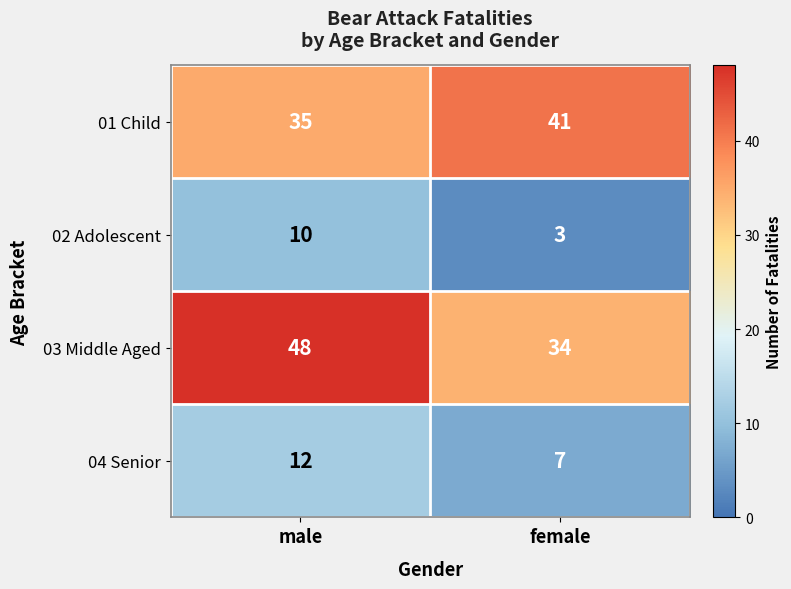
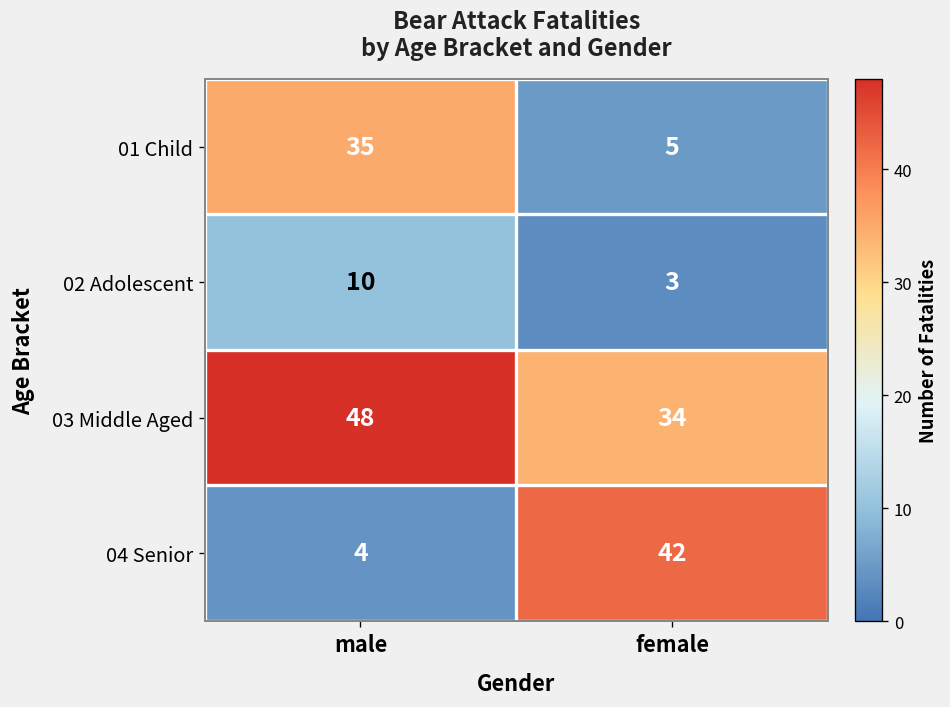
01 Child, female: 41 -> 5
04 Senior, male: 12 -> 4
04 Senior, female: 7 -> 42
